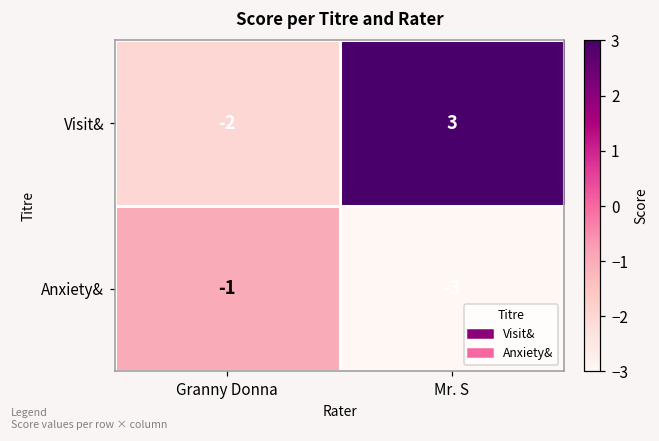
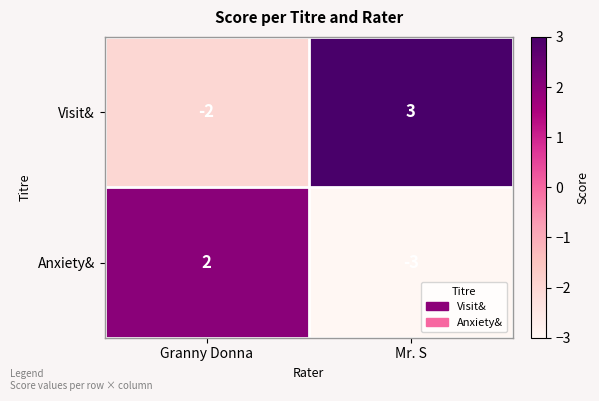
Anxiety&, Granny Donna: -1 -> 2
